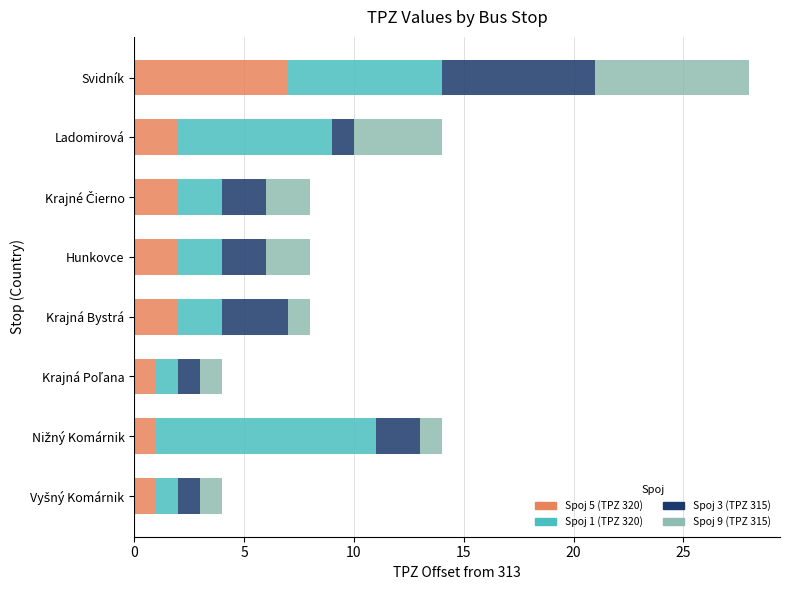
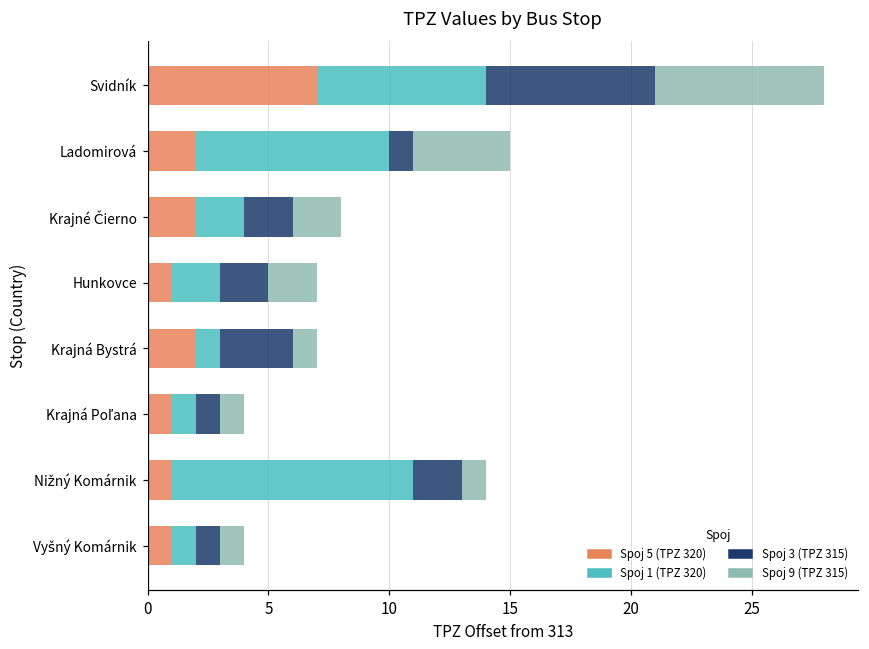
Spoj 1 (TPZ 320), Ladomirová: 7.0 -> 8.0
Spoj 5 (TPZ 320), Hunkovce: 2.0 -> 1.0
Spoj 1 (TPZ 320), Krajná Bystrá: 2.0 -> 1.0
